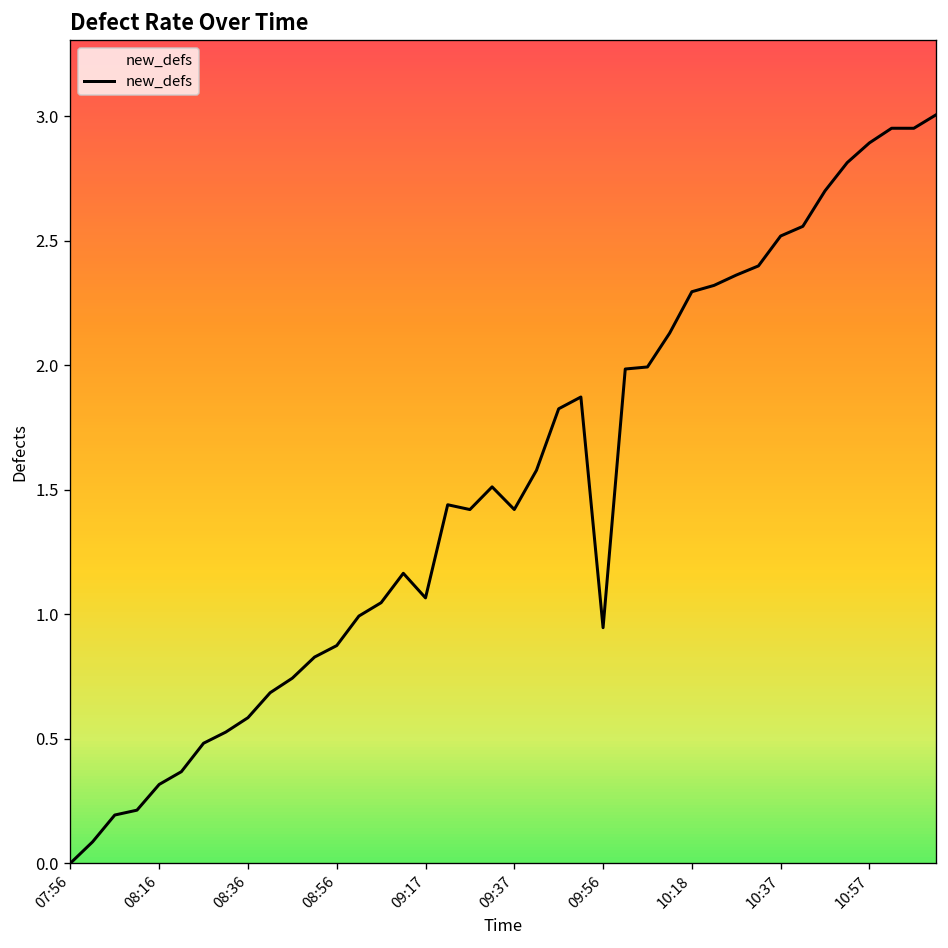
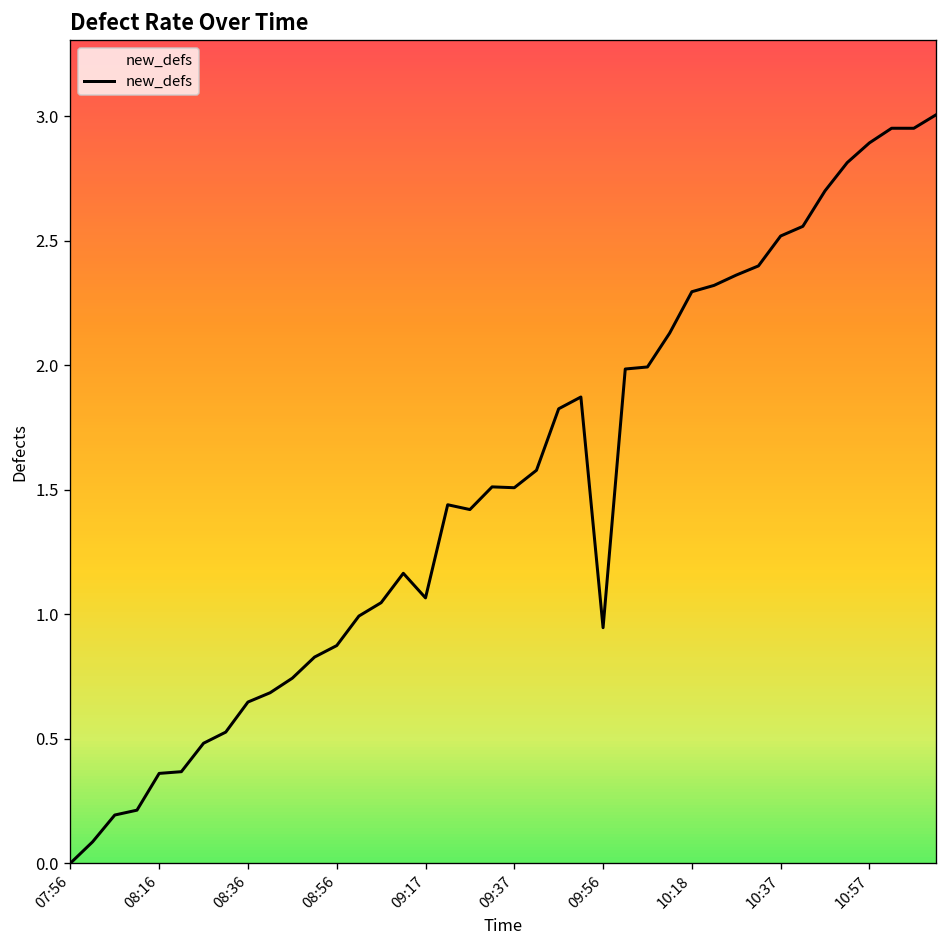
08:16: 0.32 -> 0.36
08:36: 0.58 -> 0.65
09:37: 1.42 -> 1.51
